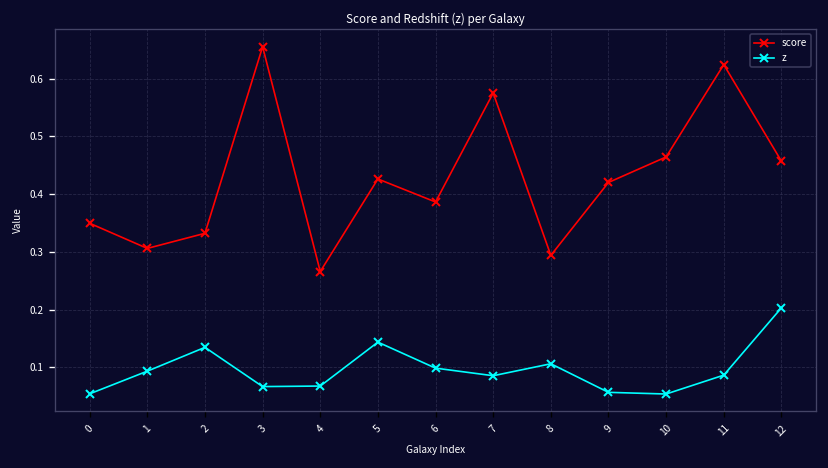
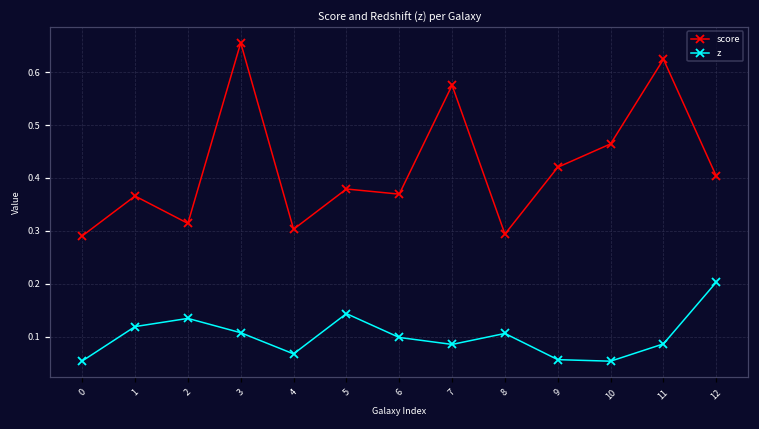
score, 0: 0.35 -> 0.29
score, 1: 0.31 -> 0.37
z, 1: 0.09 -> 0.12
score, 2: 0.33 -> 0.31
z, 3: 0.07 -> 0.11
score, 4: 0.27 -> 0.30
score, 5: 0.43 -> 0.38
score, 6: 0.39 -> 0.37
score, 12: 0.46 -> 0.40
